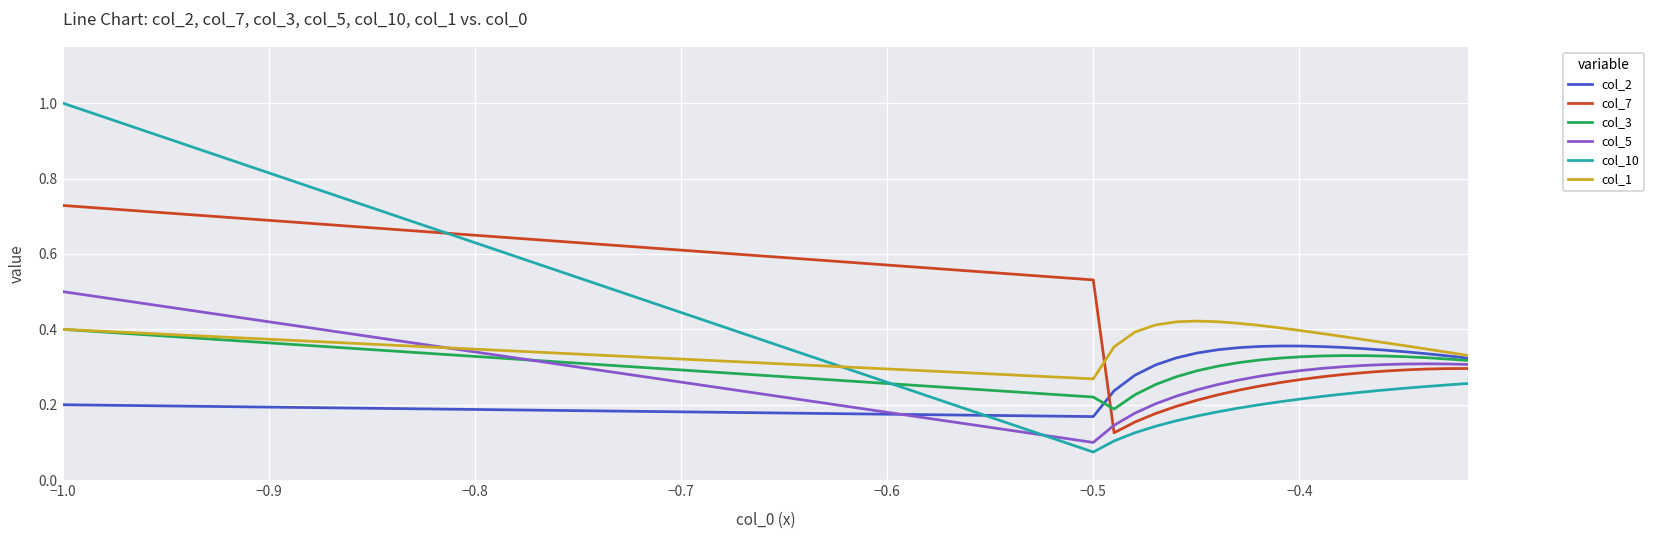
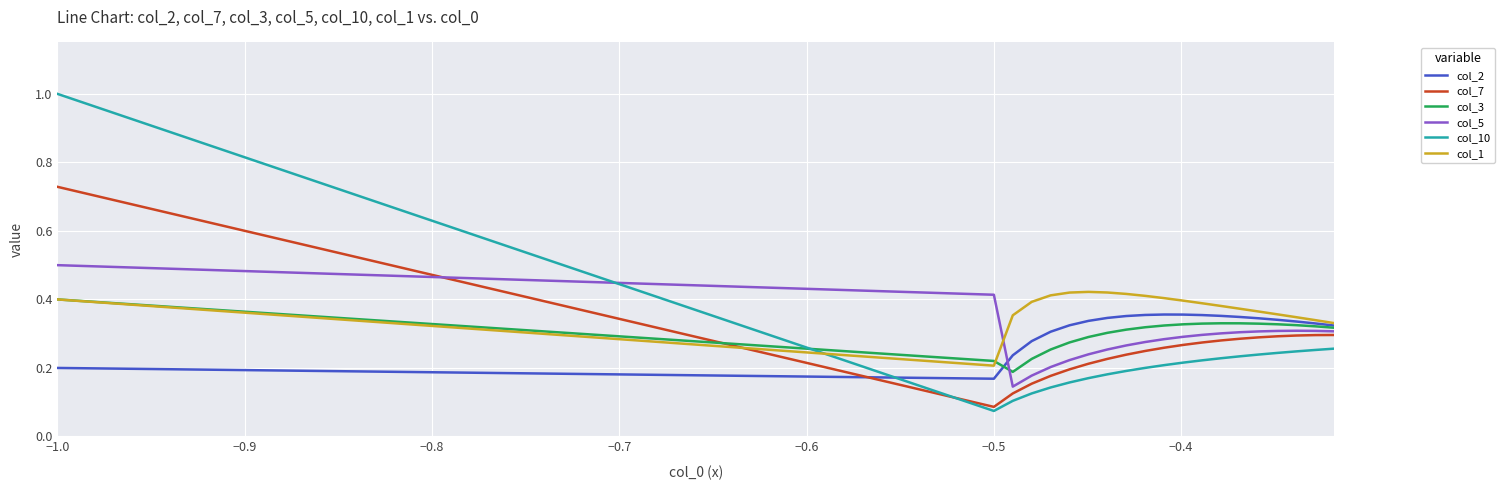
col_7, −0.5: 0.53 -> 0.09
col_5, −0.5: 0.10 -> 0.41
col_1, −0.5: 0.27 -> 0.21
